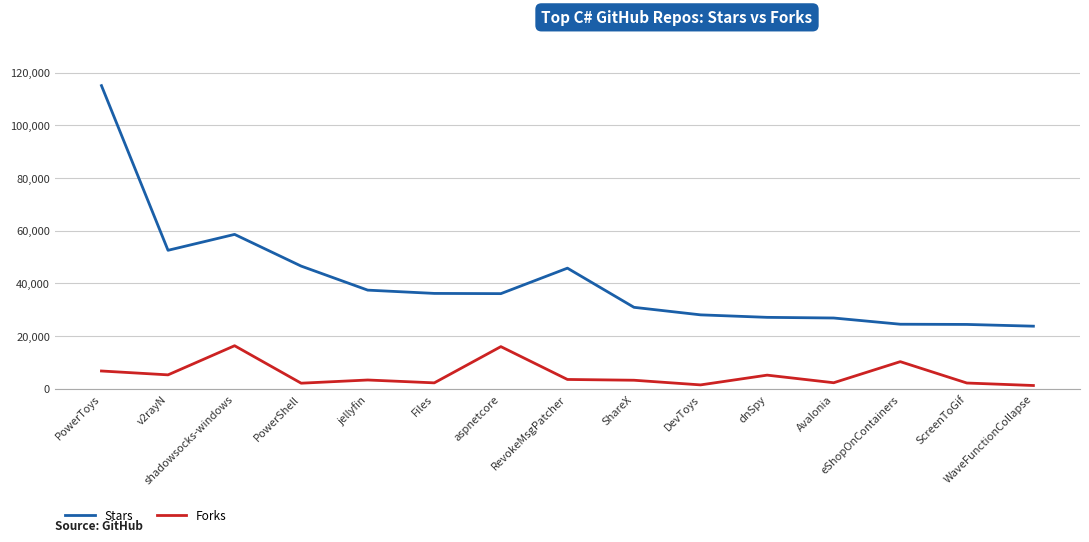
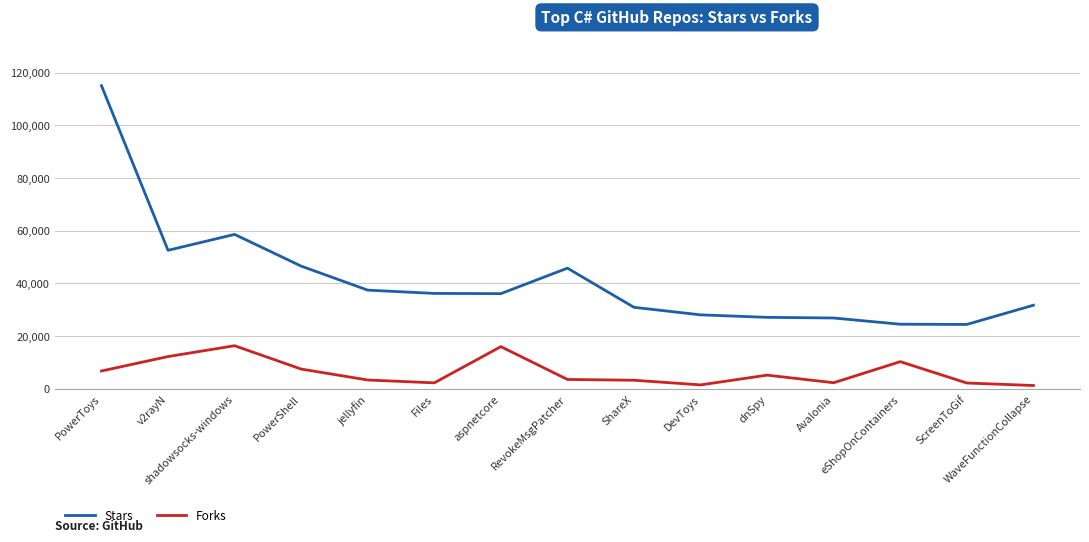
Forks, v2rayN: 5,000 -> 12,000
Forks, PowerShell: 2,000 -> 8,000
Stars, WaveFunctionCollapse: 24,000 -> 32,000
